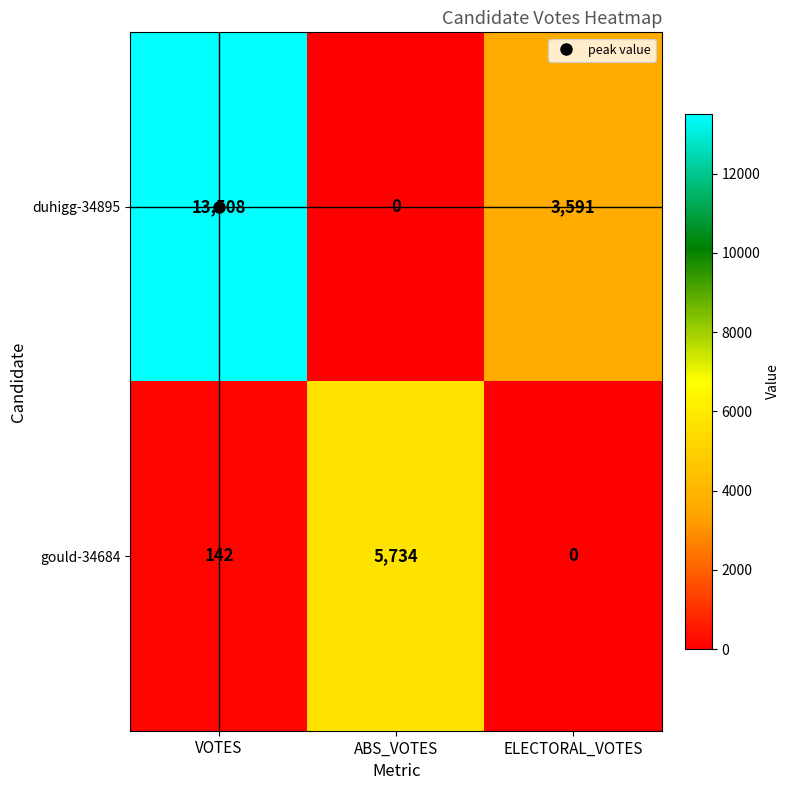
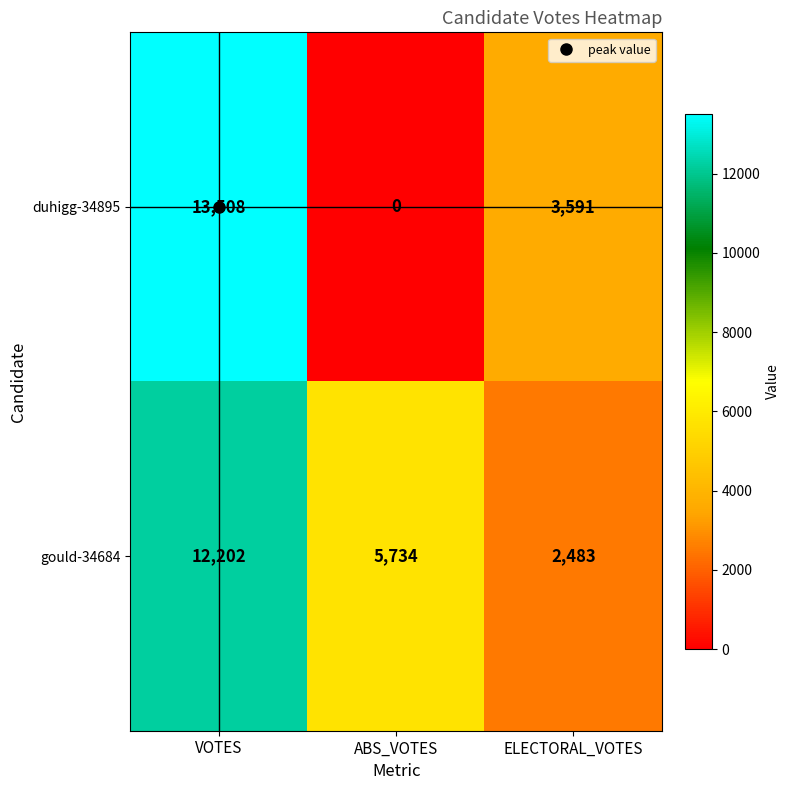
gould-34684, VOTES: 142 -> 12,202
gould-34684, ELECTORAL_VOTES: 0 -> 2,483
